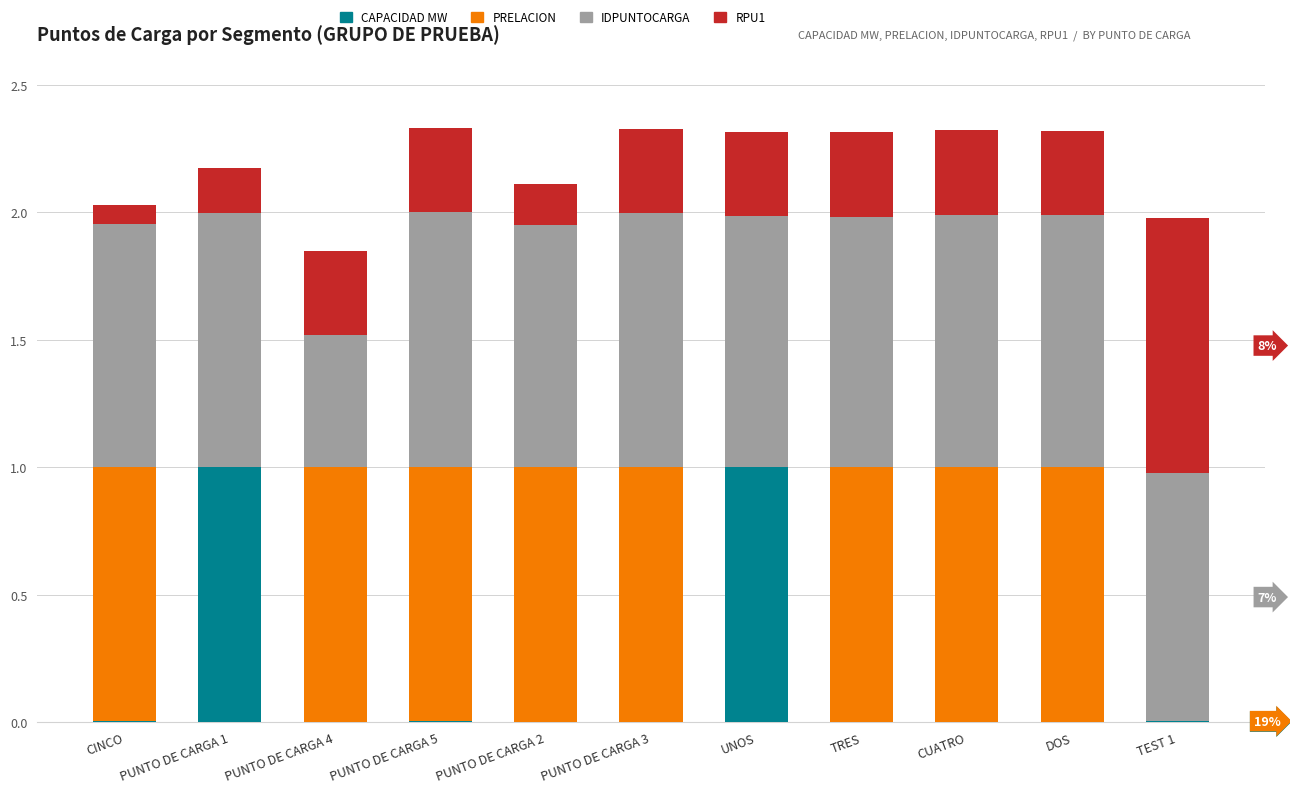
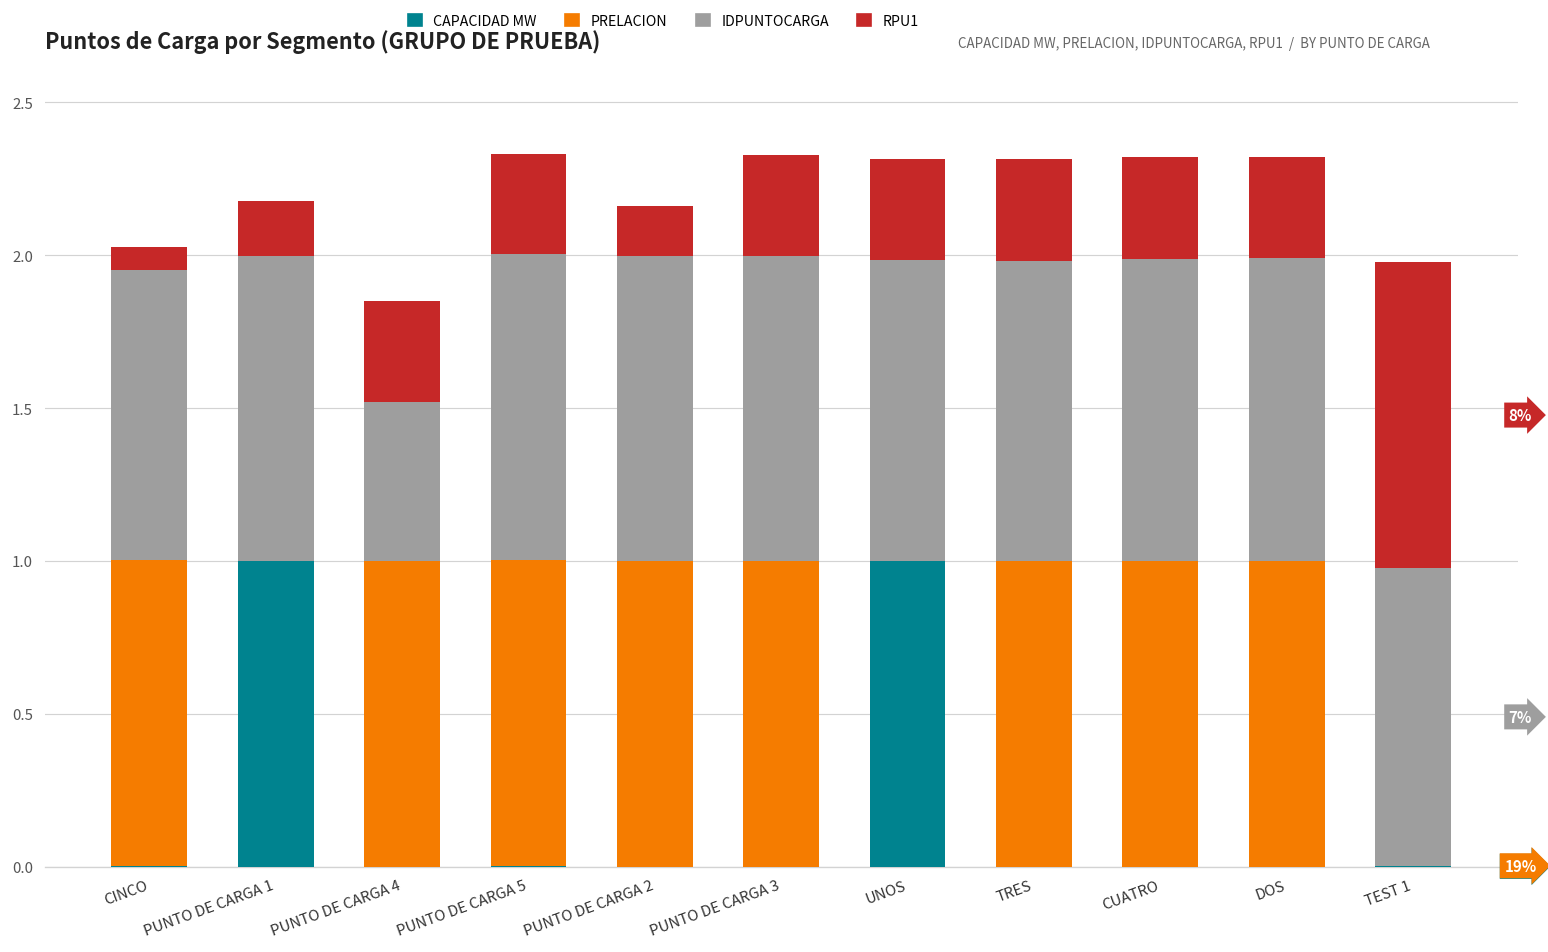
IDPUNTOCARGA, PUNTO DE CARGA 2: 0.95 -> 1.00
